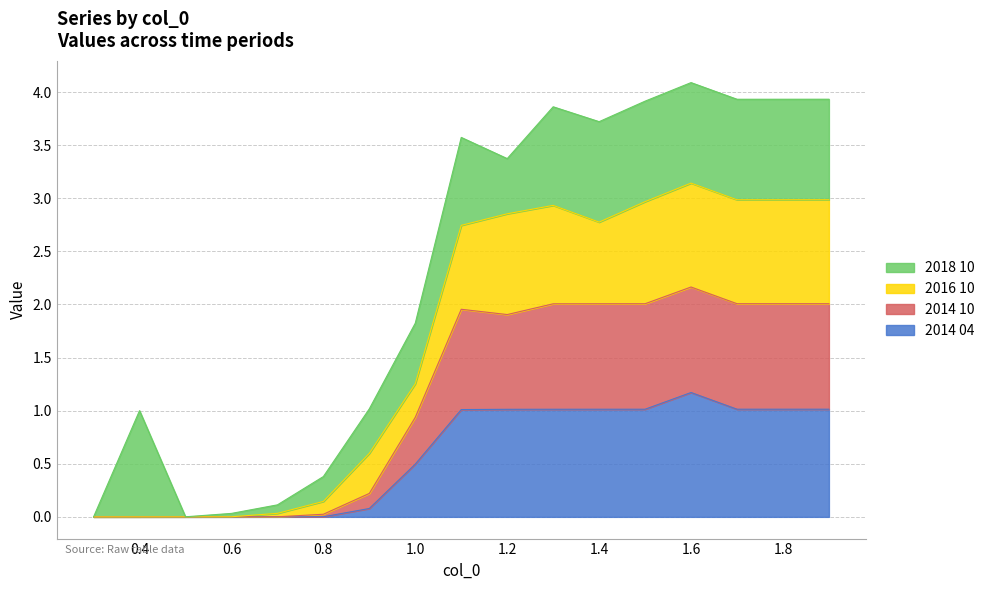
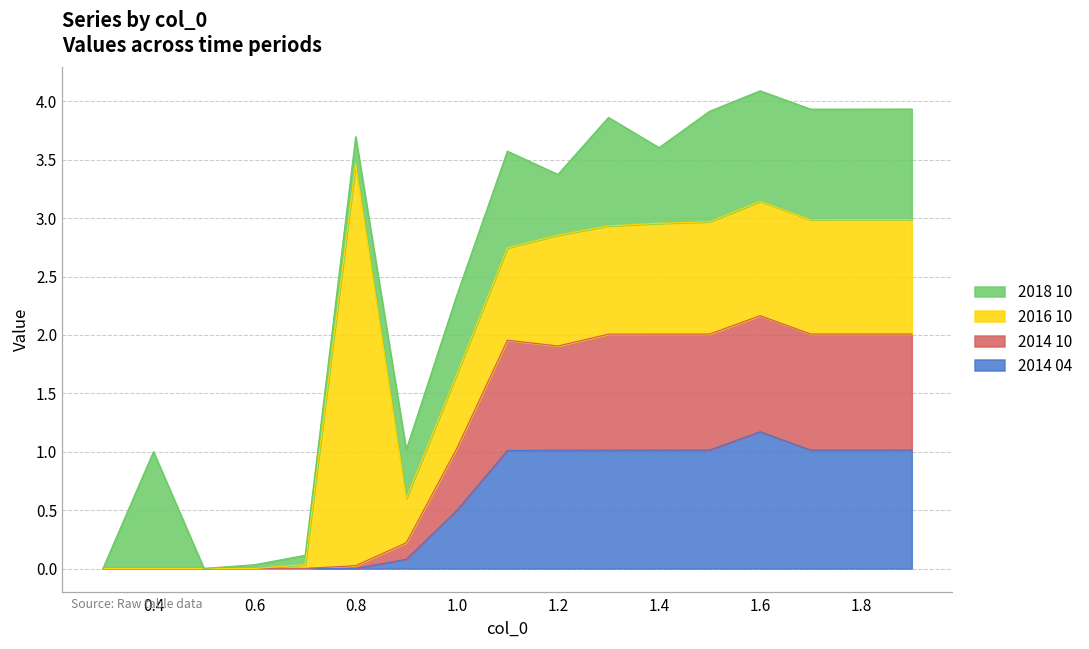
2016 10, 0.8: 0.12 -> 3.44
2014 10, 1.0: 0.44 -> 0.53
2016 10, 1.0: 0.32 -> 0.64
2018 10, 1.0: 0.57 -> 0.67
2016 10, 1.4: 0.77 -> 0.95
2018 10, 1.4: 0.95 -> 0.65
